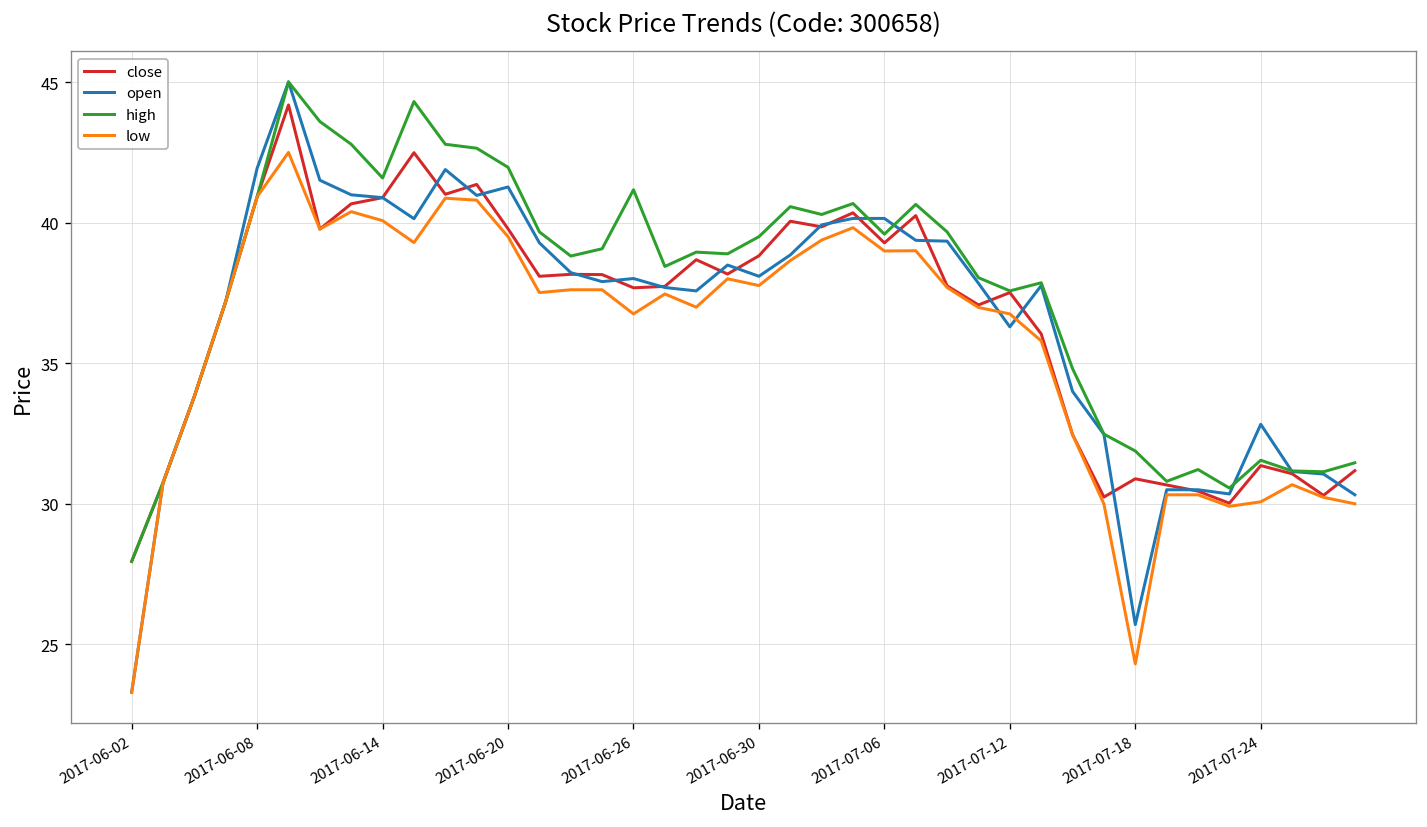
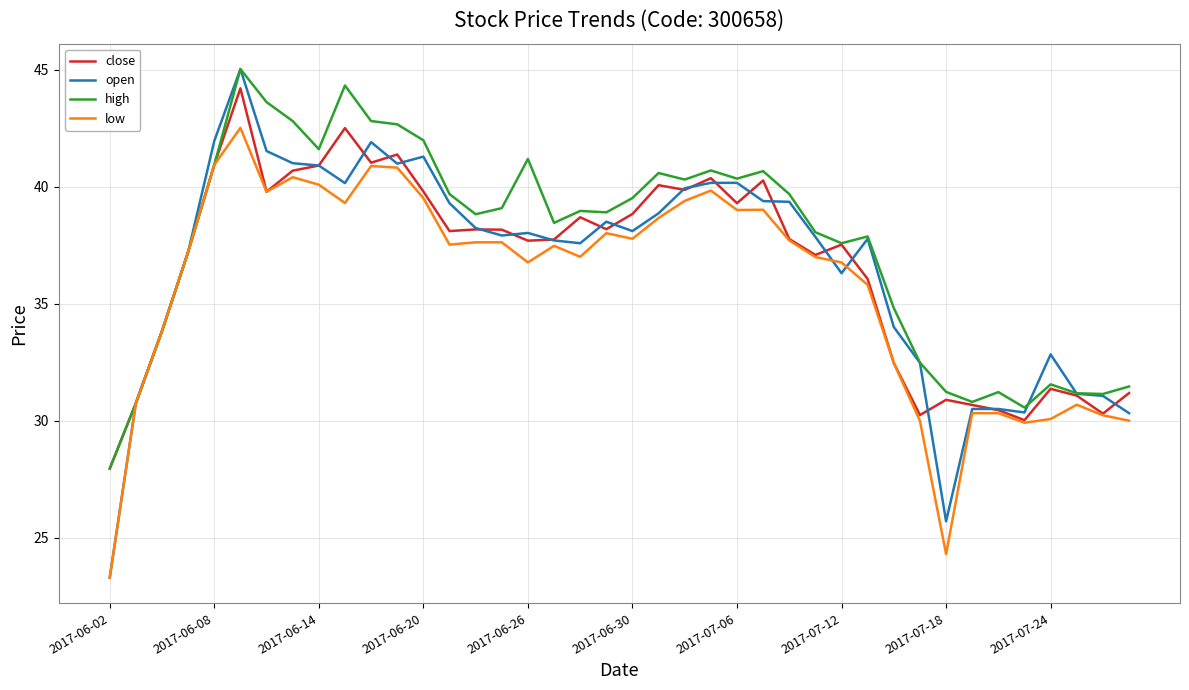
high, 2017-07-06: 39.6 -> 40.3
high, 2017-07-18: 31.9 -> 31.2
